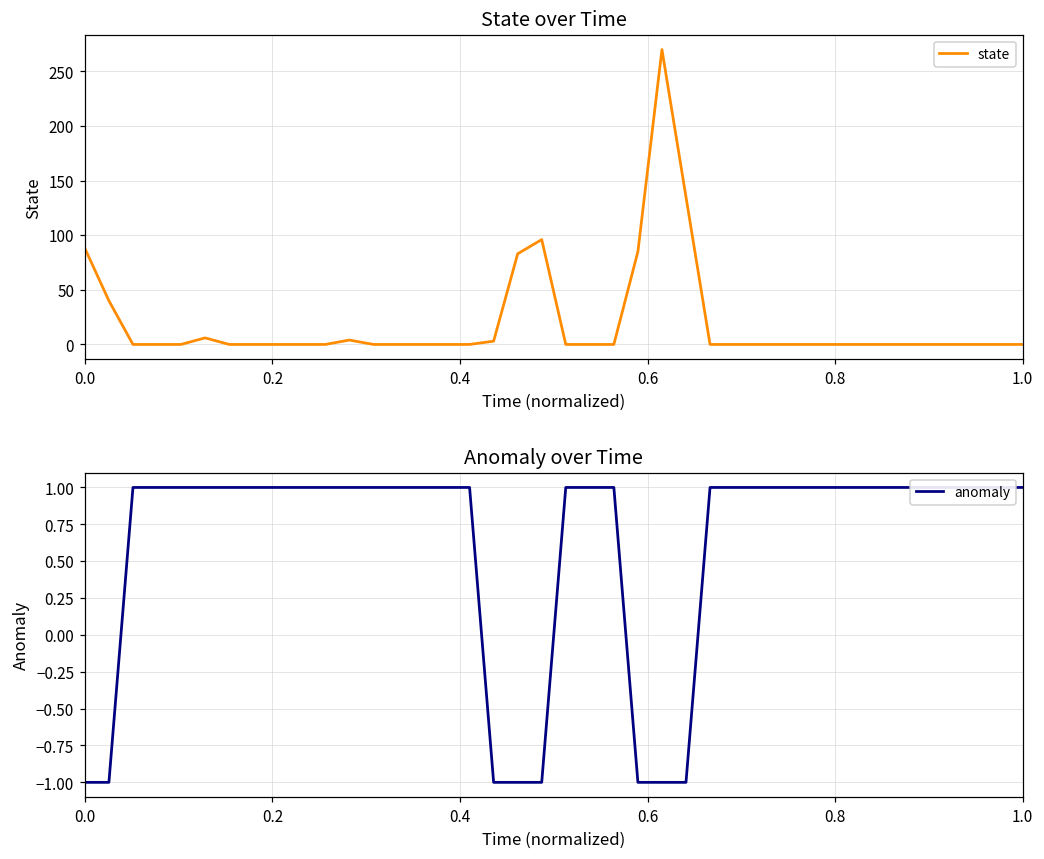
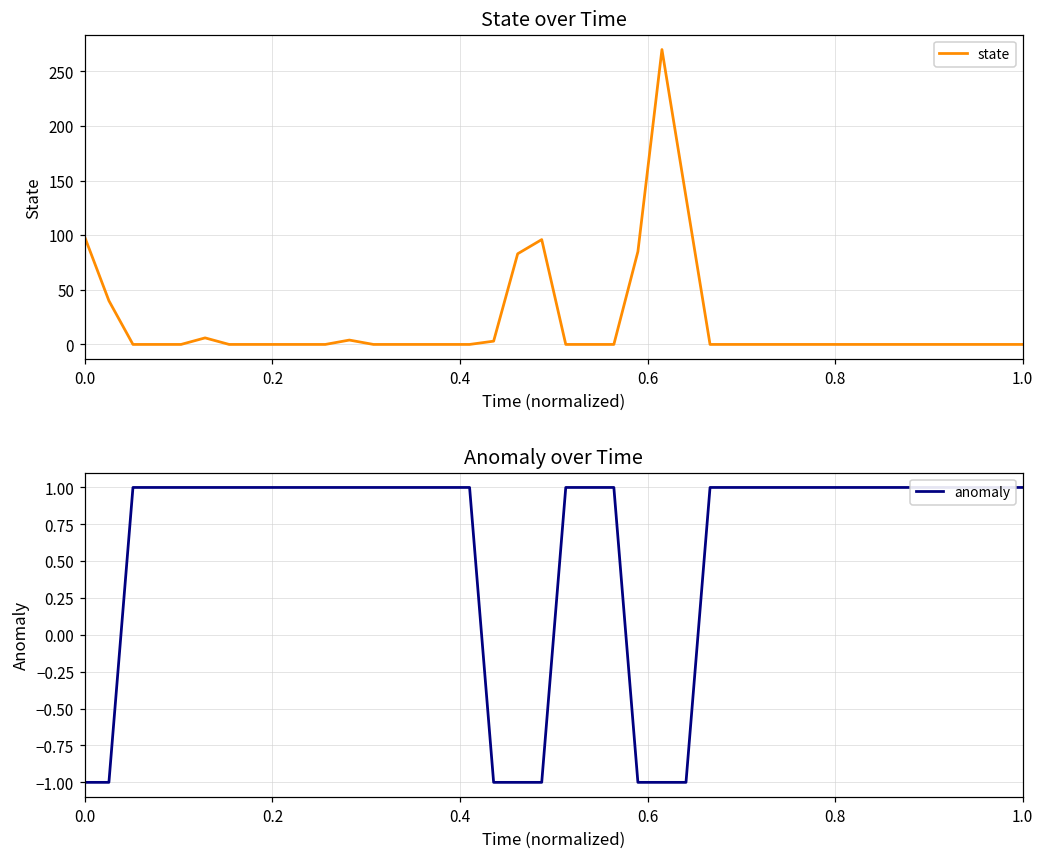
State over Time, 0.0: 90 -> 100
